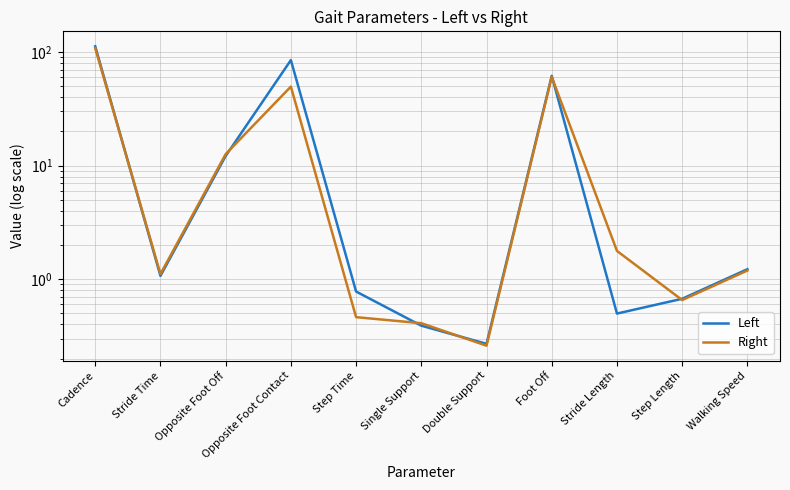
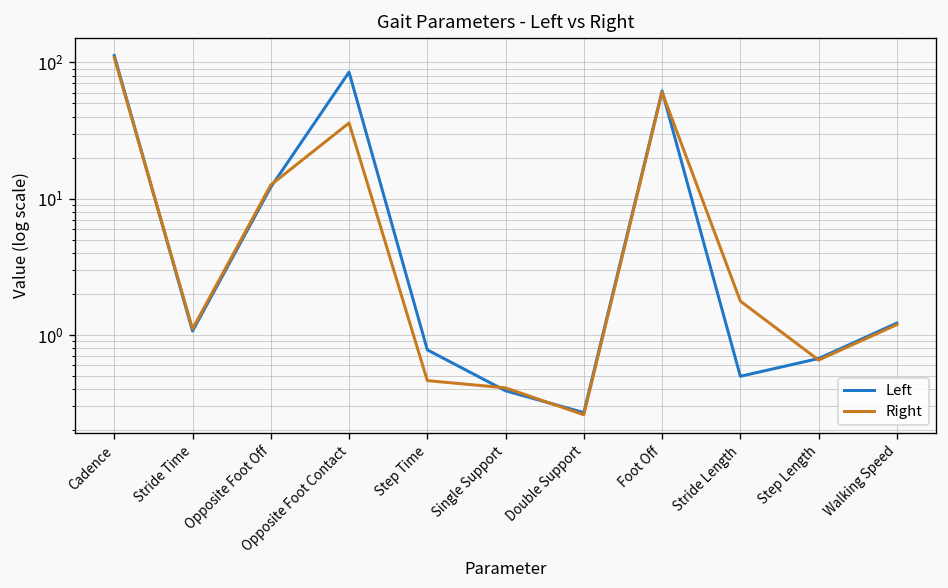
Right, Opposite Foot Contact: 50 -> 36
